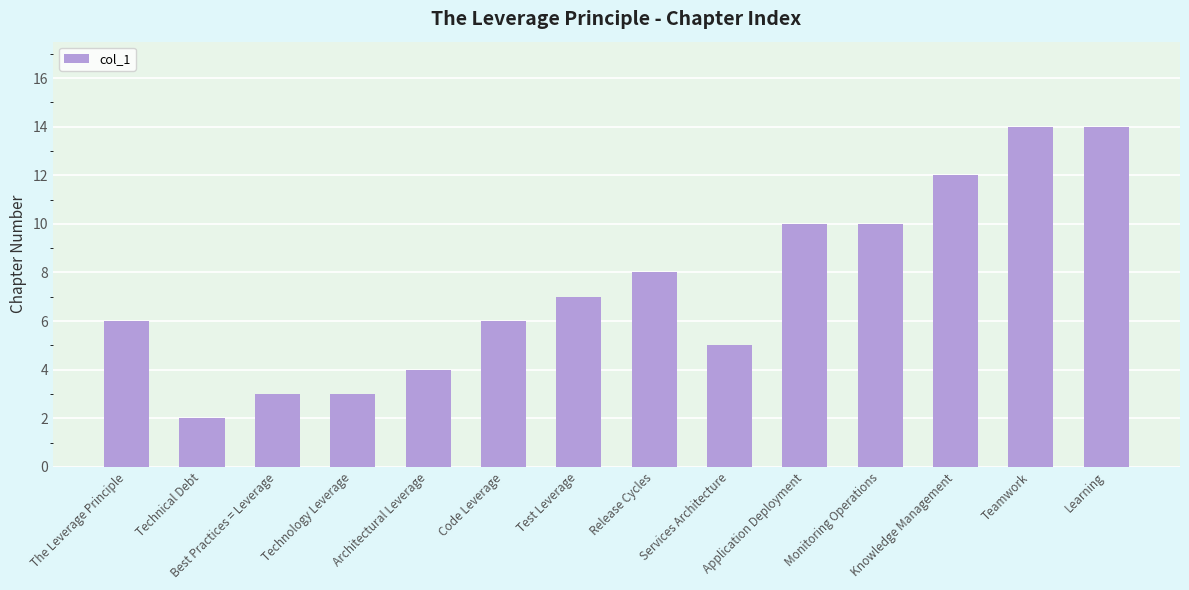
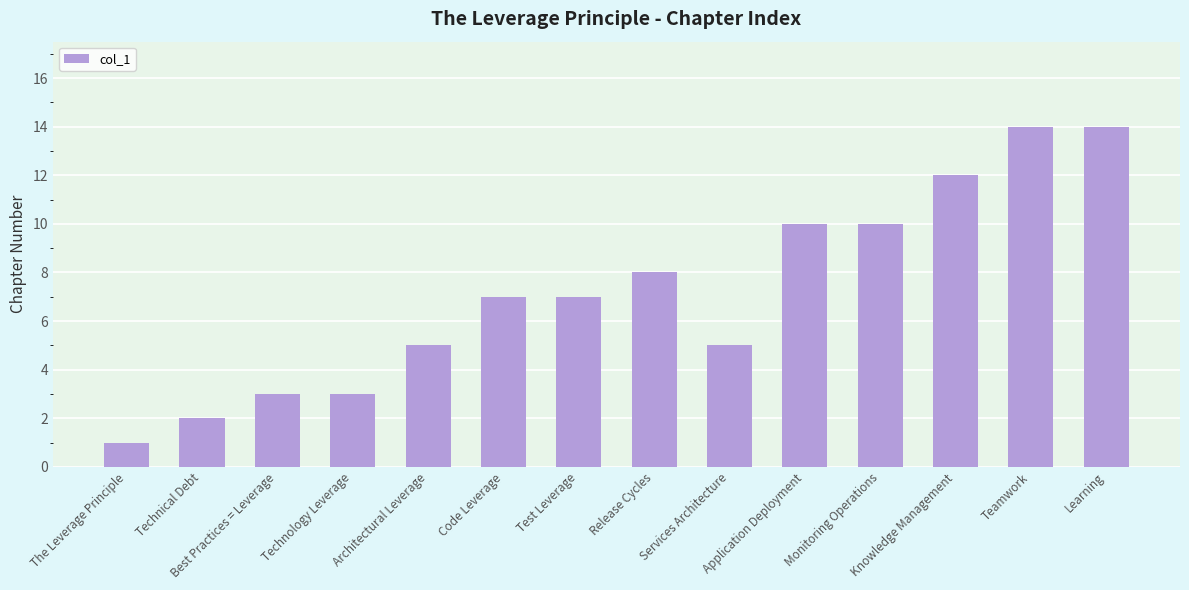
The Leverage Principle: 6 -> 1
Architectural Leverage: 4 -> 5
Code Leverage: 6 -> 7
